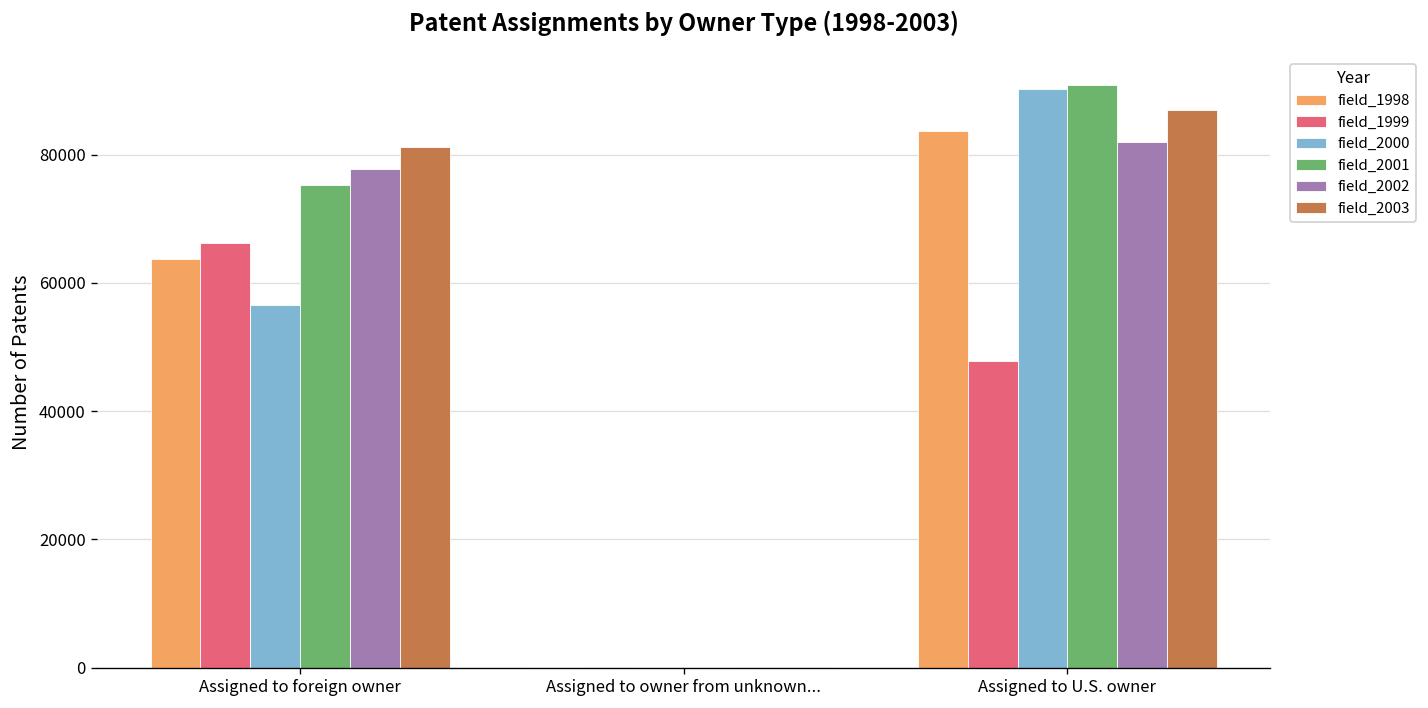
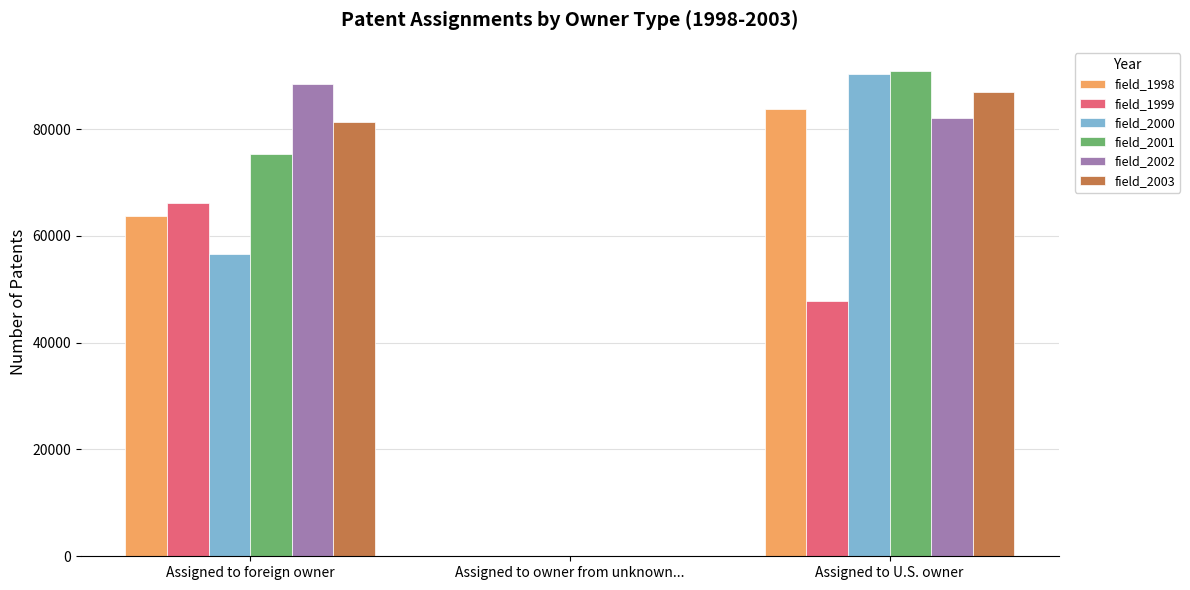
field_2002, Assigned to foreign owner: 78000 -> 88000
